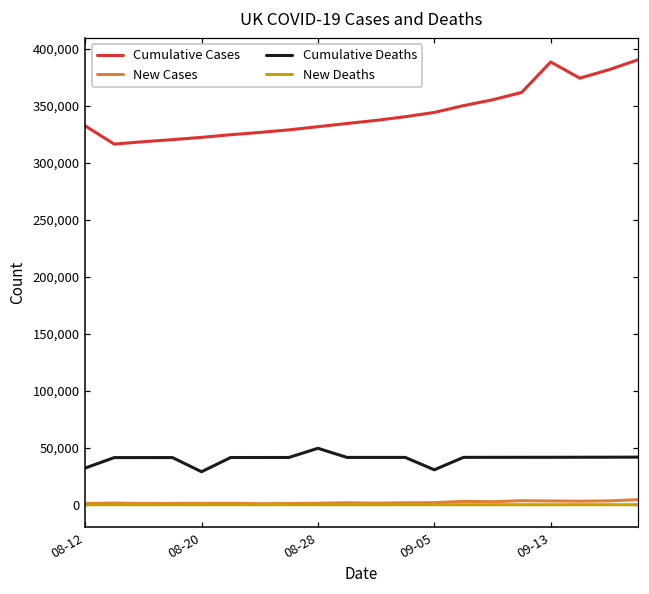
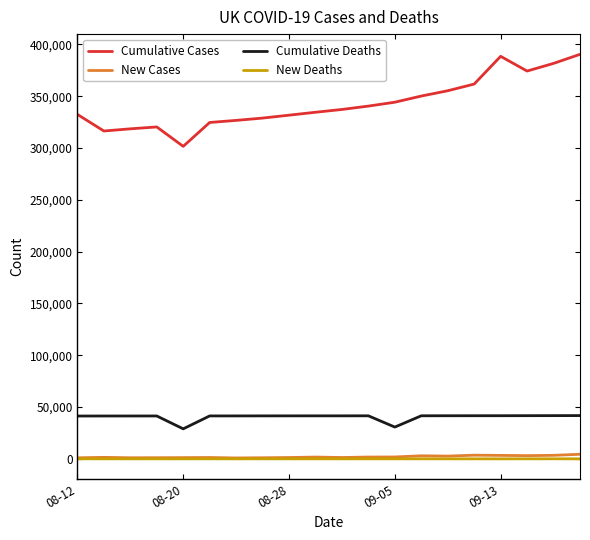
Cumulative Deaths, 08-12: 32,000 -> 41,000
Cumulative Cases, 08-20: 322,000 -> 302,000
Cumulative Deaths, 08-28: 50,000 -> 41,000
